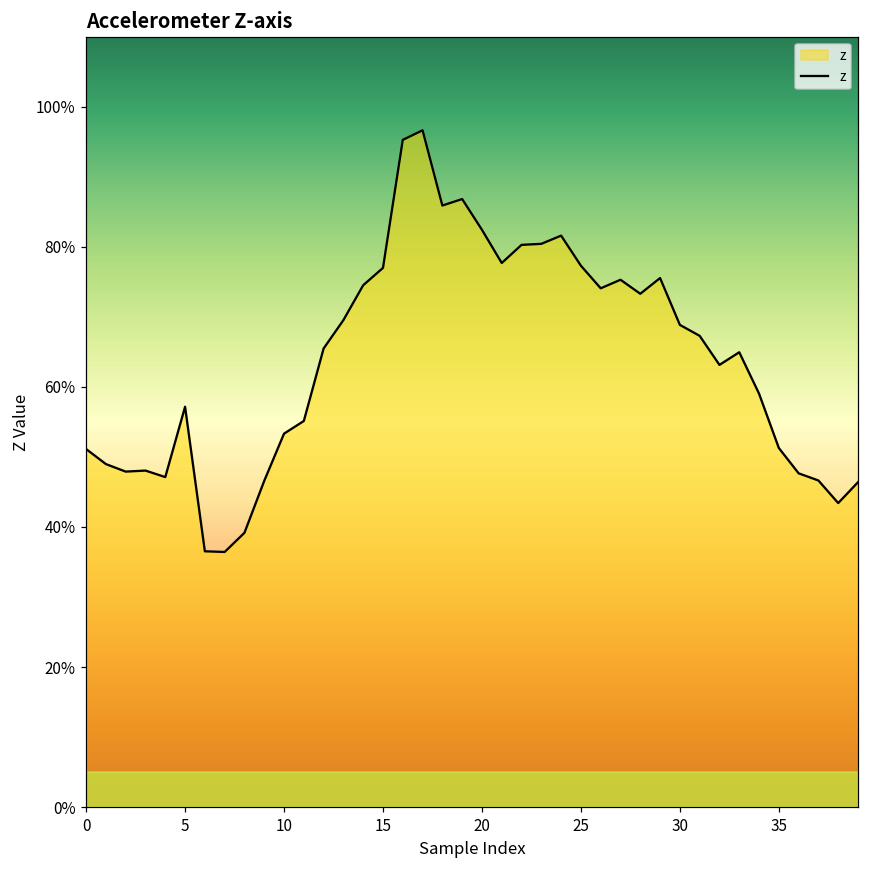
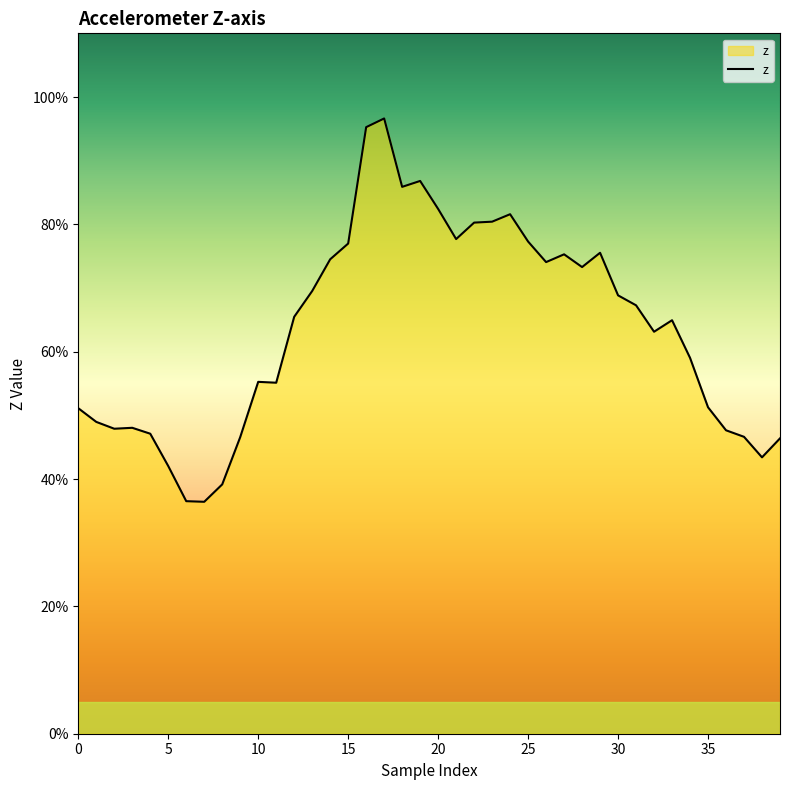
5: 57% -> 42%
10: 53% -> 55%
